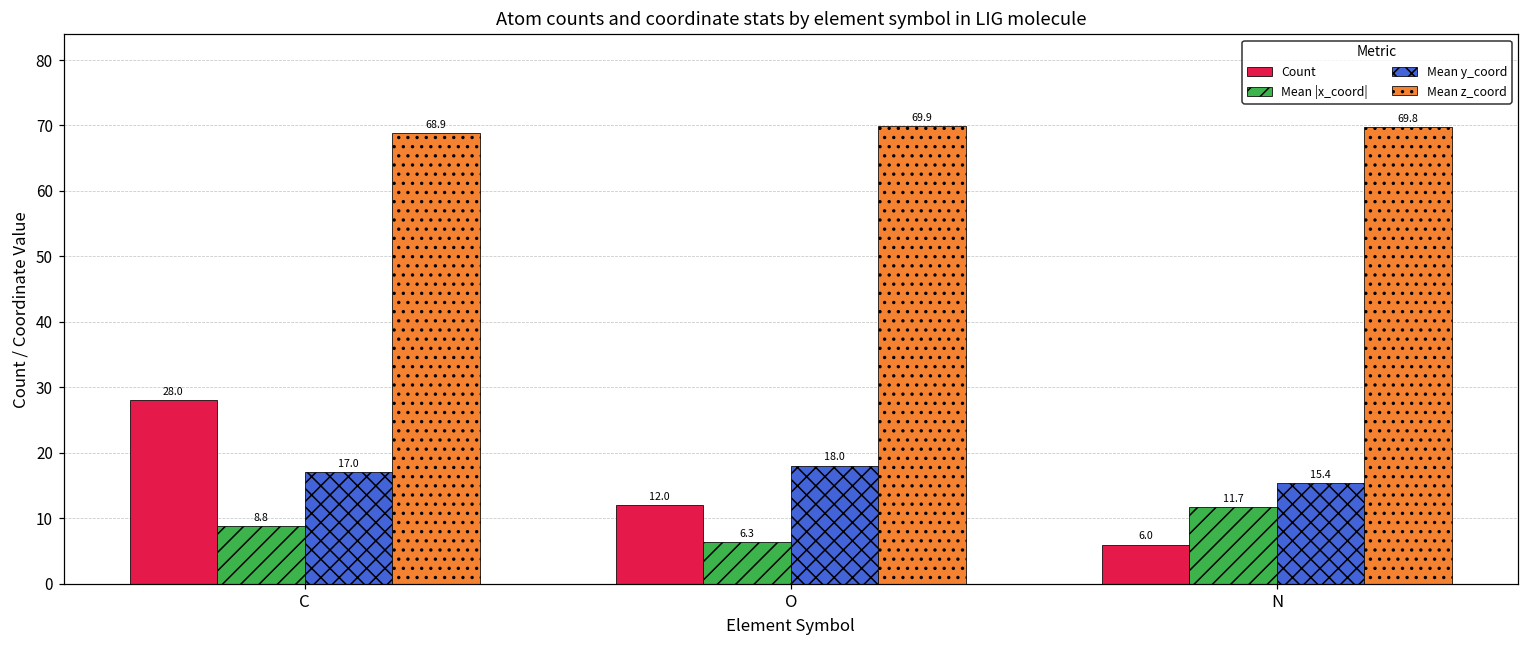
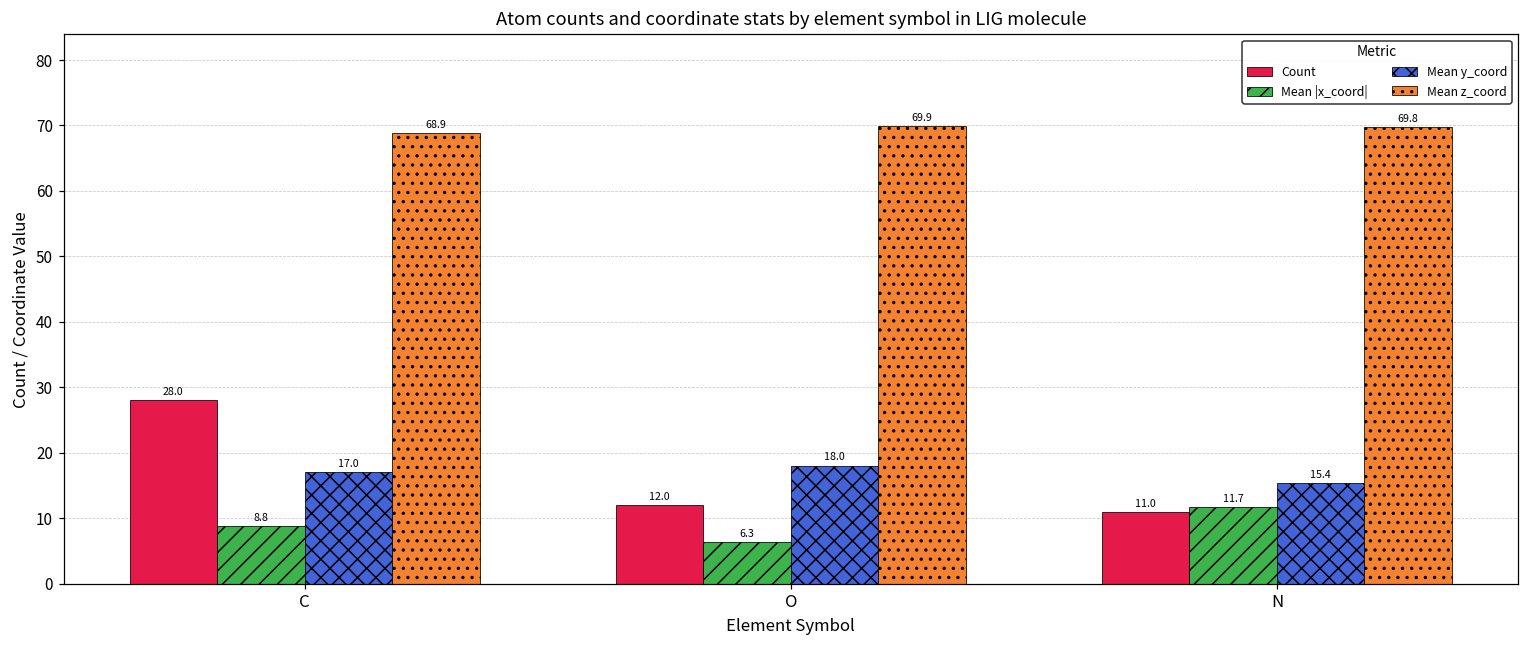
Count, N: 6.0 -> 11.0
